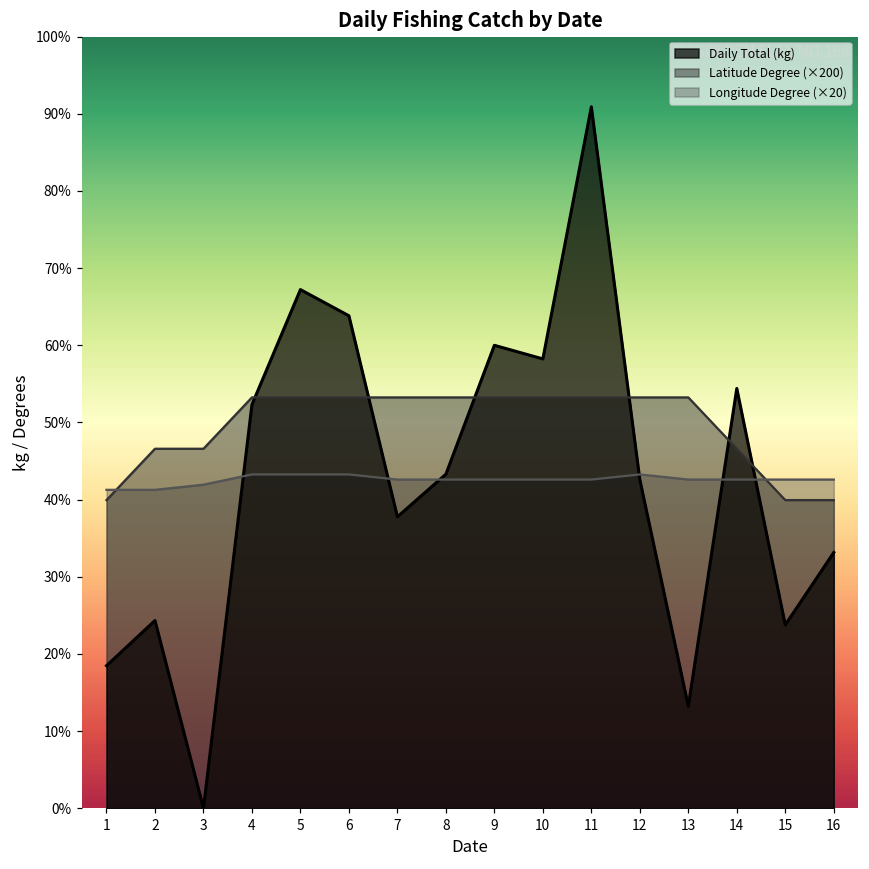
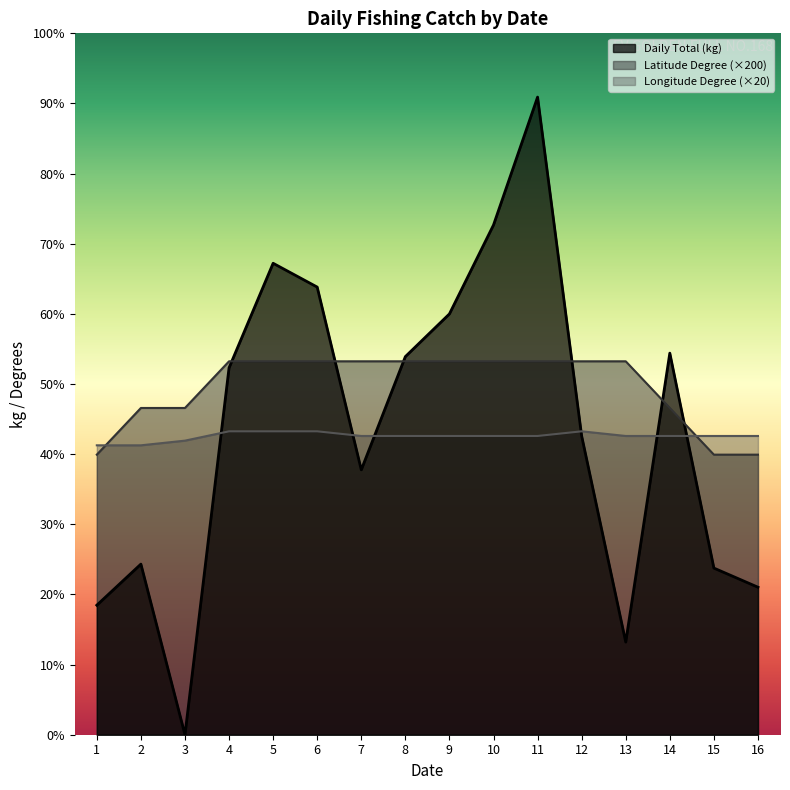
Daily Total (kg), 8: 43% -> 54%
Daily Total (kg), 10: 58% -> 73%
Daily Total (kg), 16: 33% -> 21%
